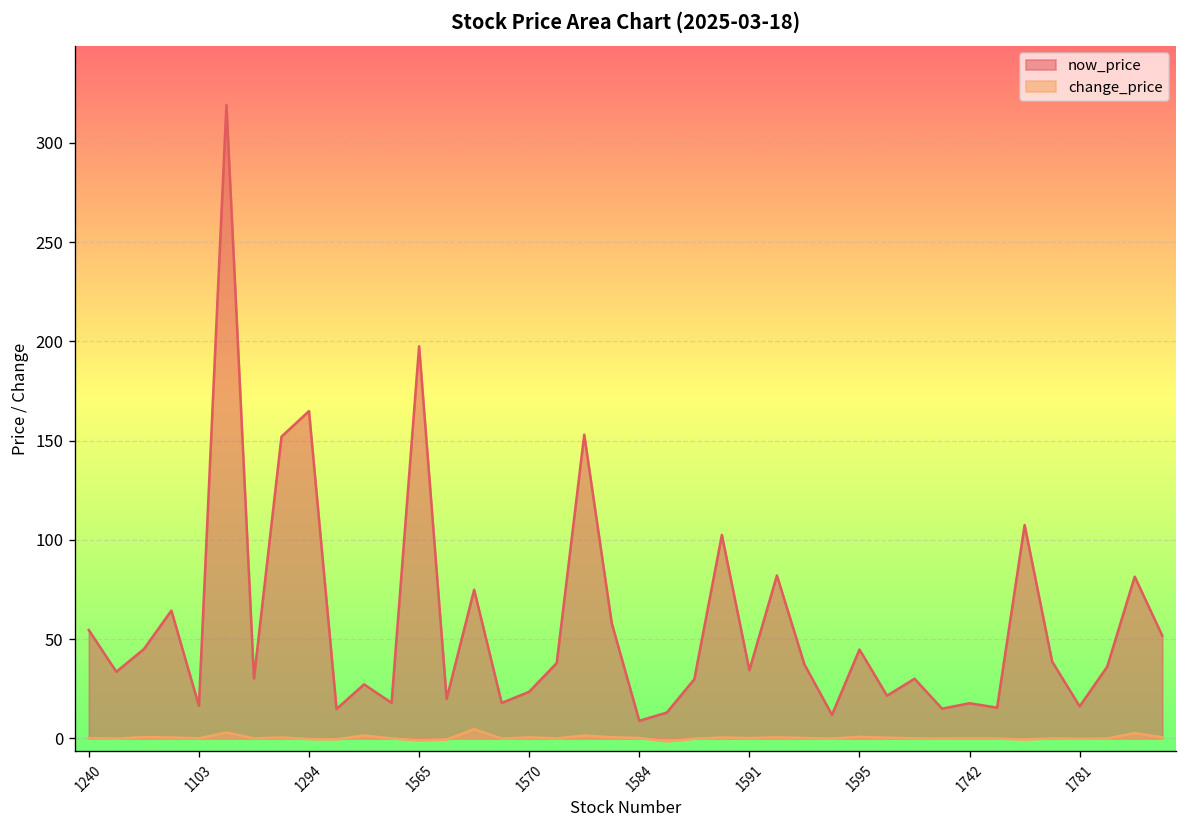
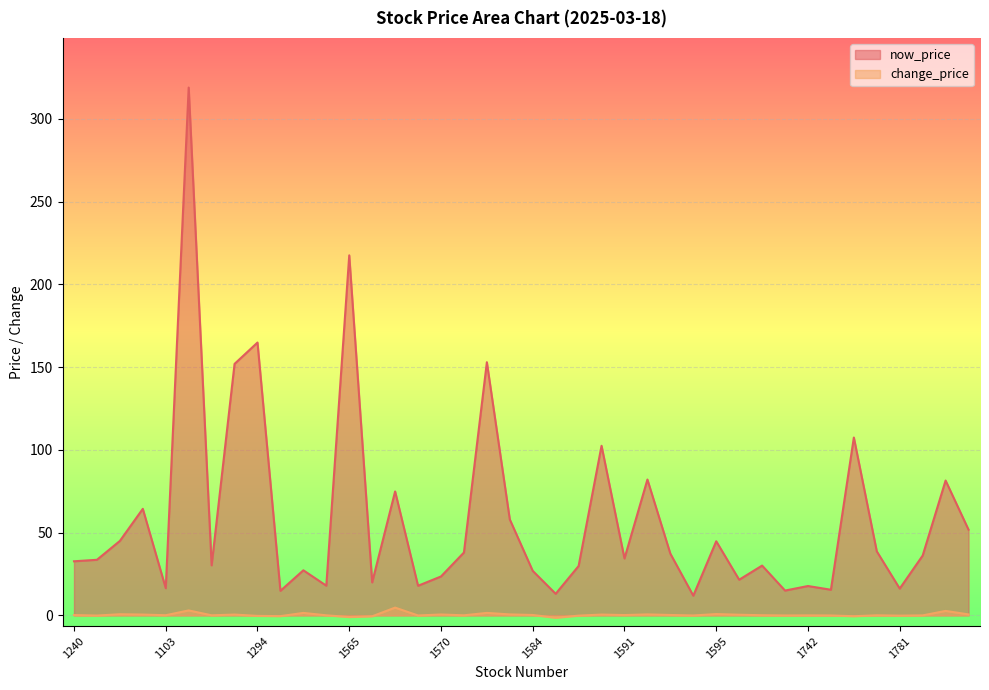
now_price, 1240: 55 -> 33
now_price, 1565: 198 -> 218
now_price, 1584: 9 -> 27
